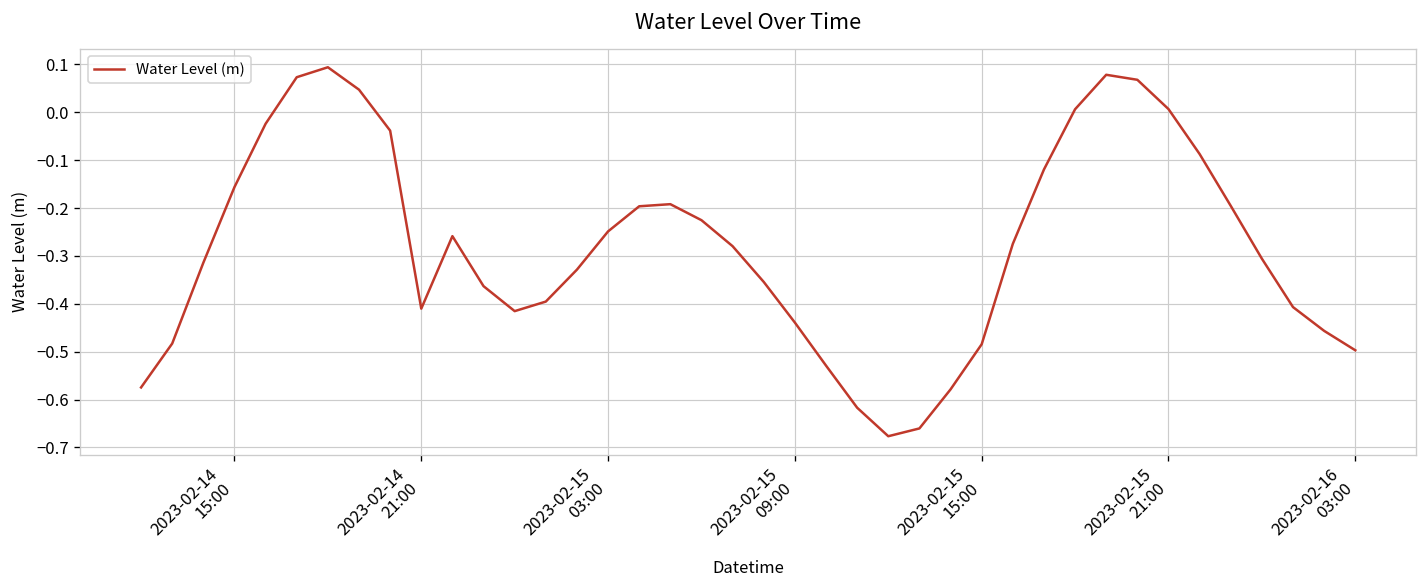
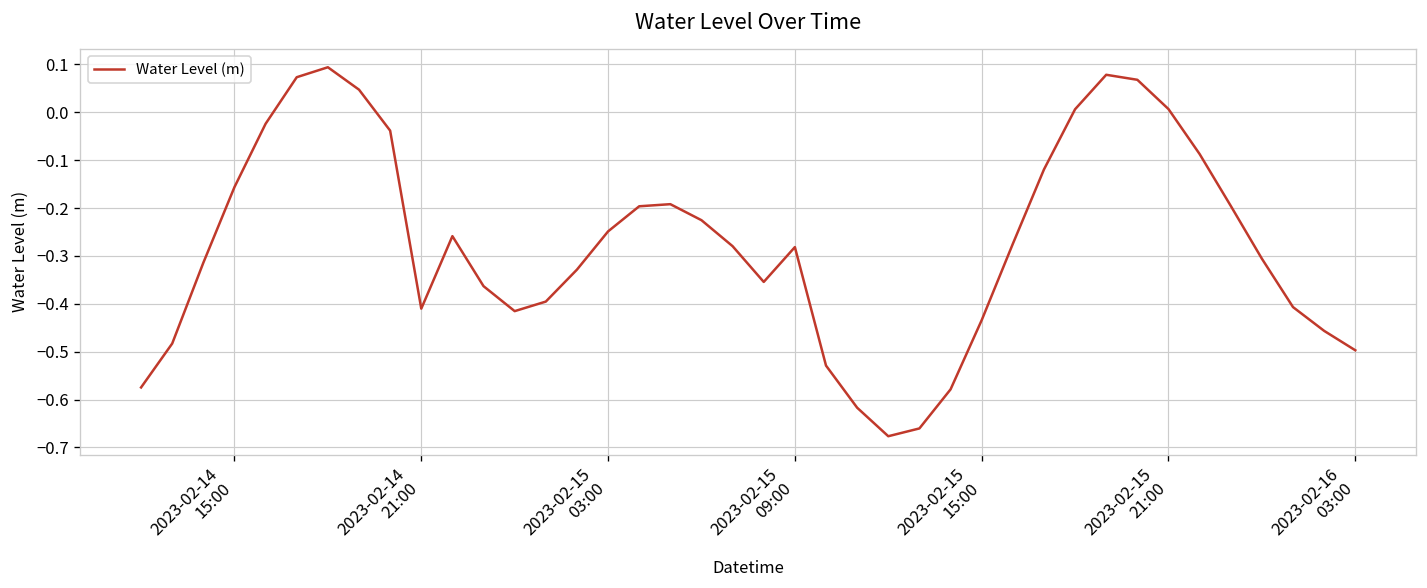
2023-02-15 09:00: -0.44 -> -0.28
2023-02-15 15:00: -0.48 -> -0.43
